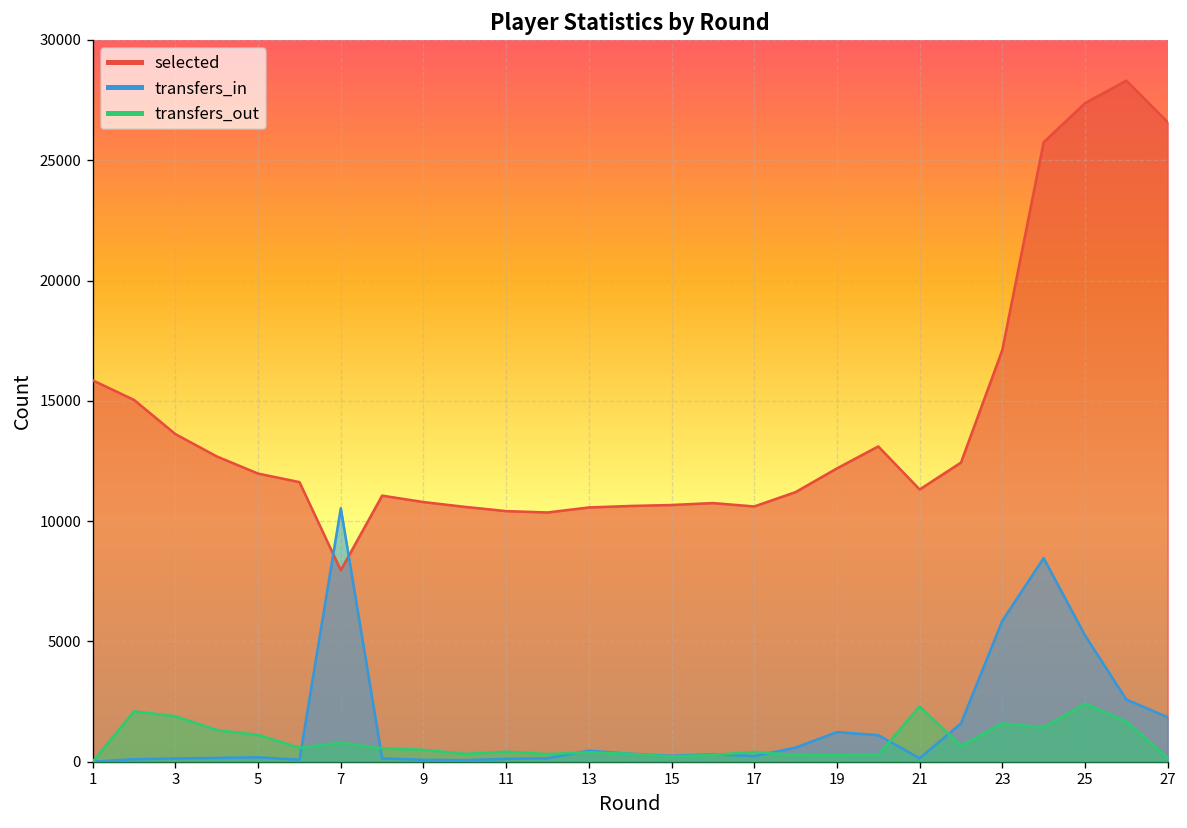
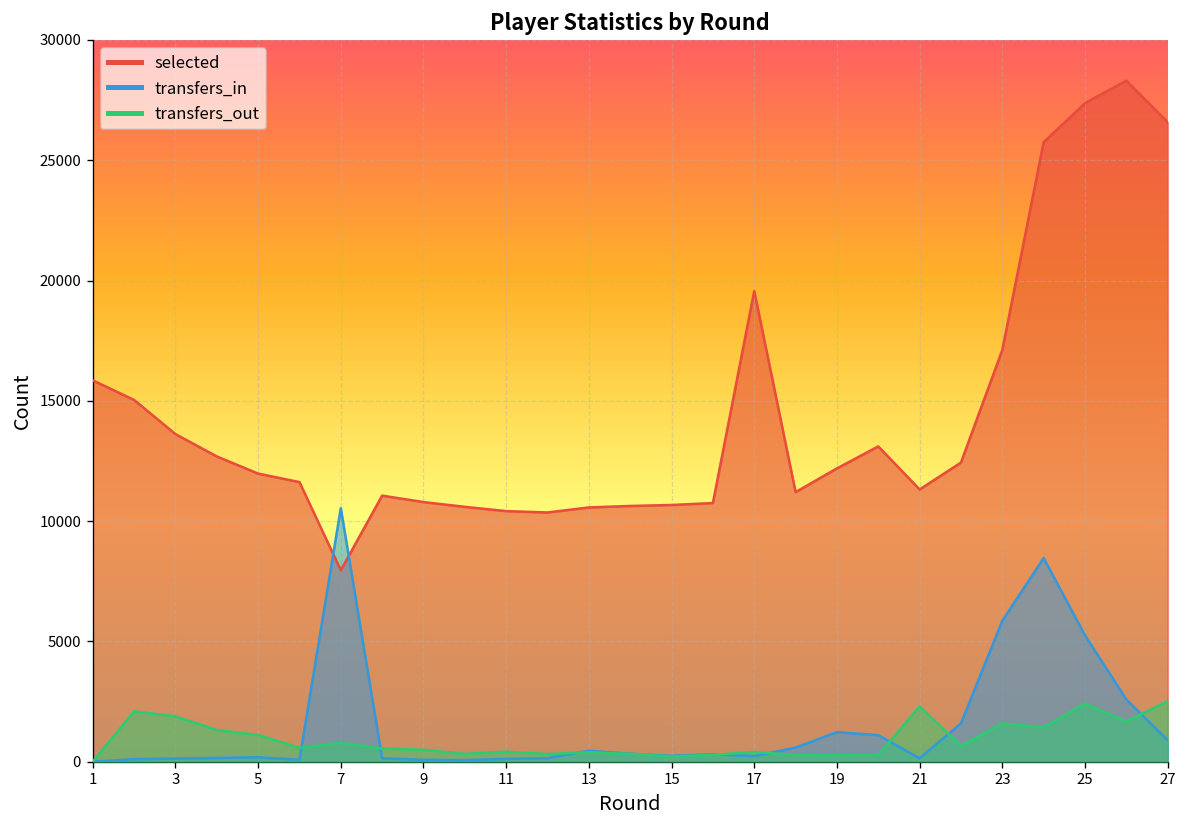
selected, 17: 10600 -> 19600
transfers_in, 27: 1800 -> 900
transfers_out, 27: 200 -> 2500
